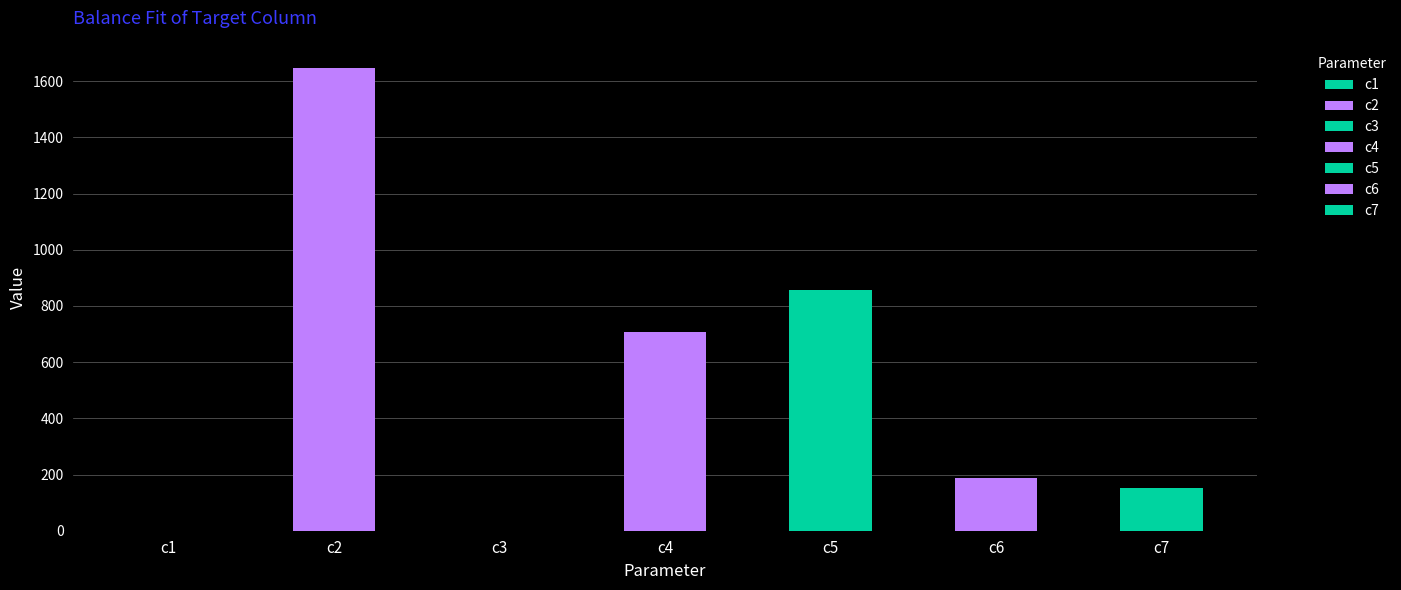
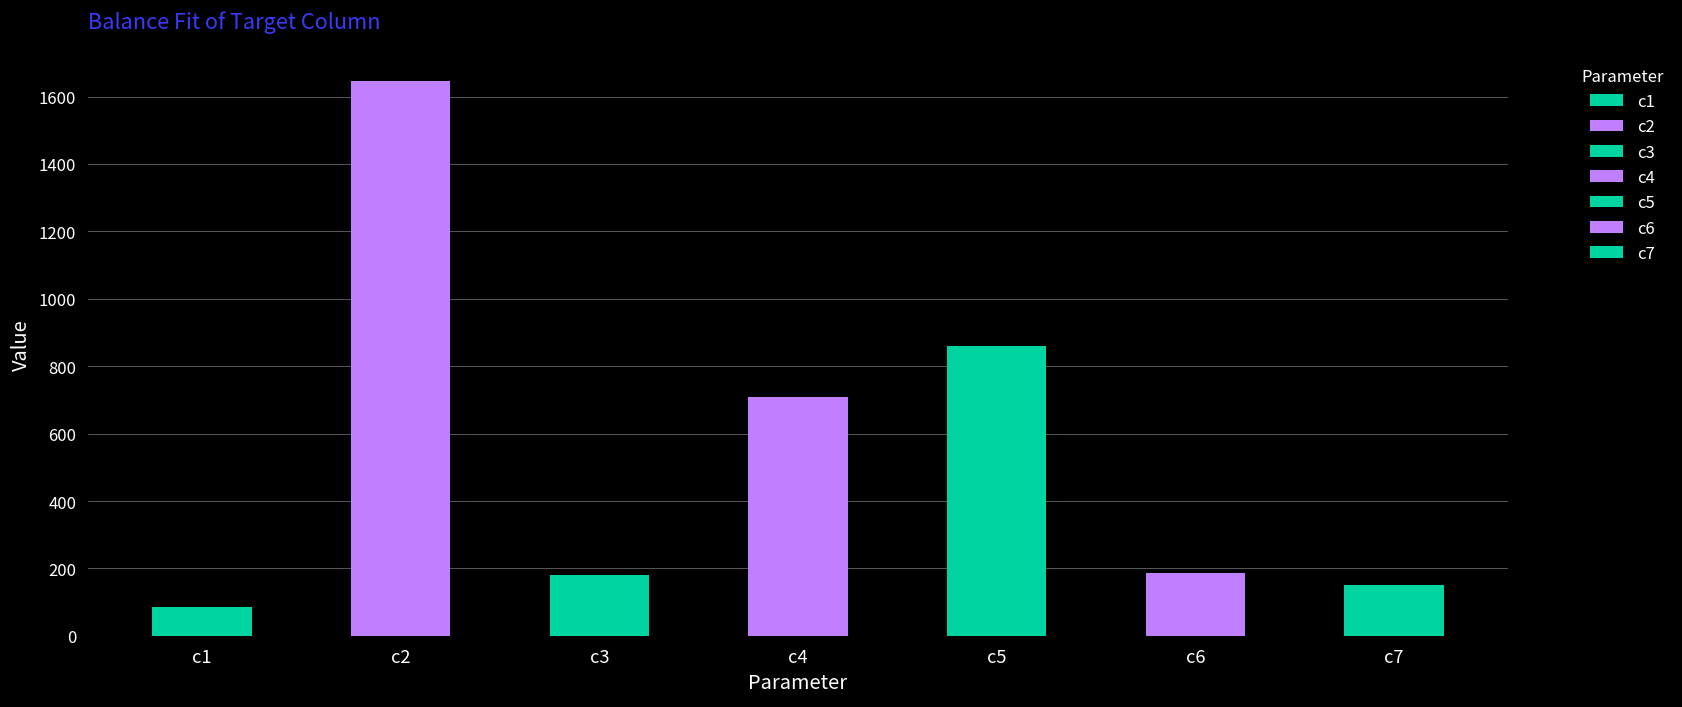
c1: 0 -> 90
c3: 0 -> 180
